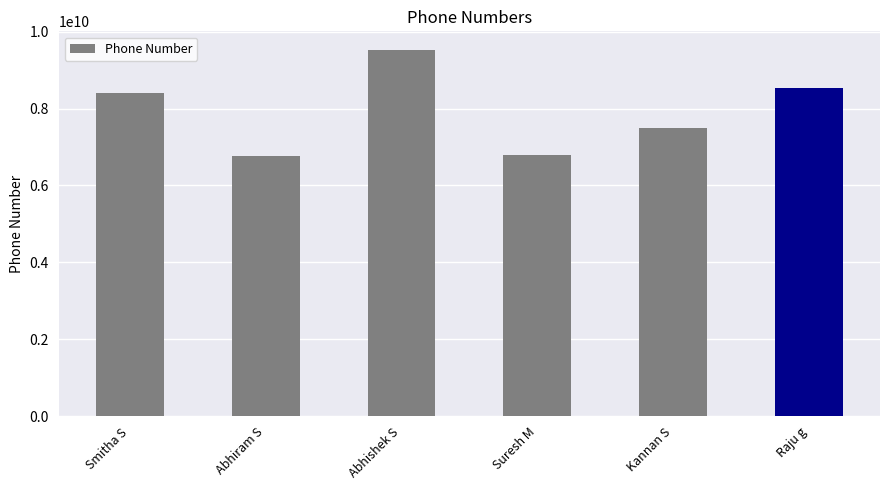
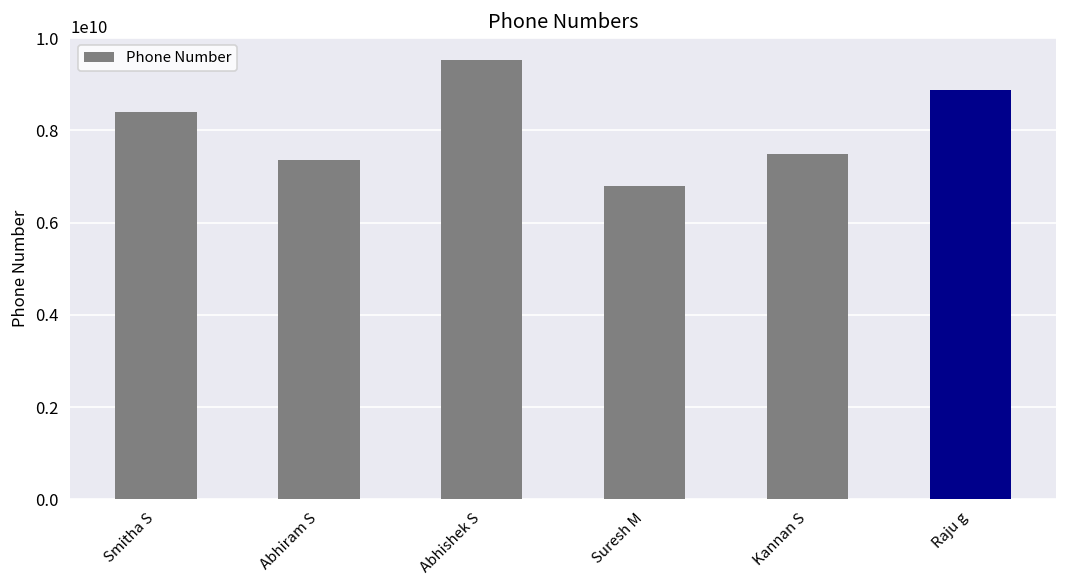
Abhiram S: 6800000000 -> 7400000000
Raju g: 8500000000 -> 8900000000
